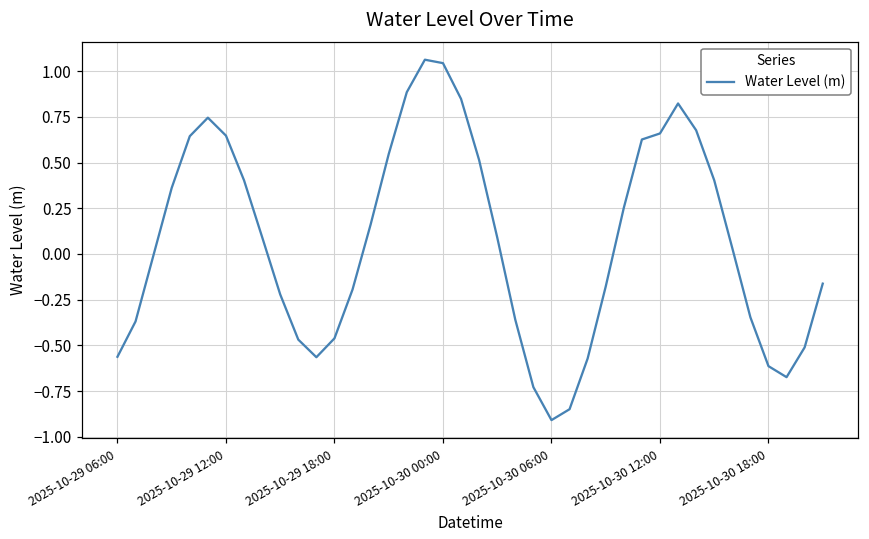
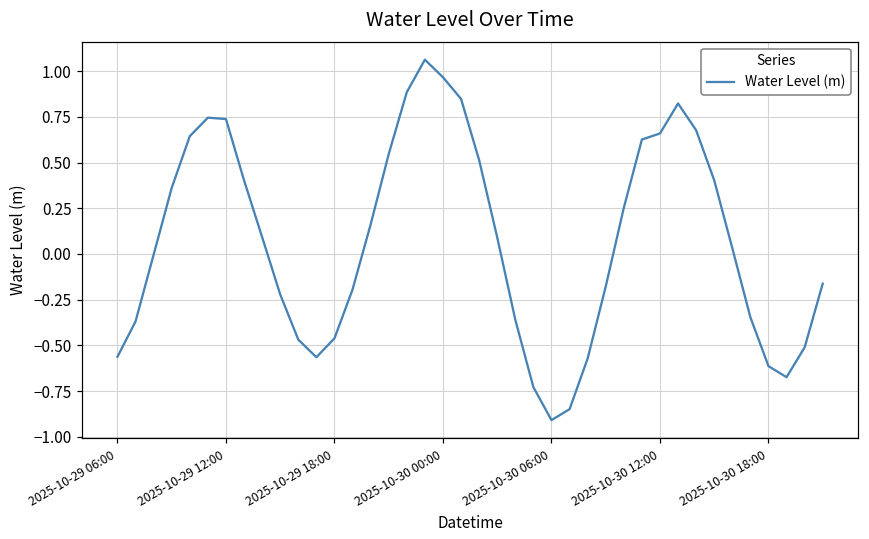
2025-10-29 12:00: 0.65 -> 0.74
2025-10-30 00:00: 1.04 -> 0.97
